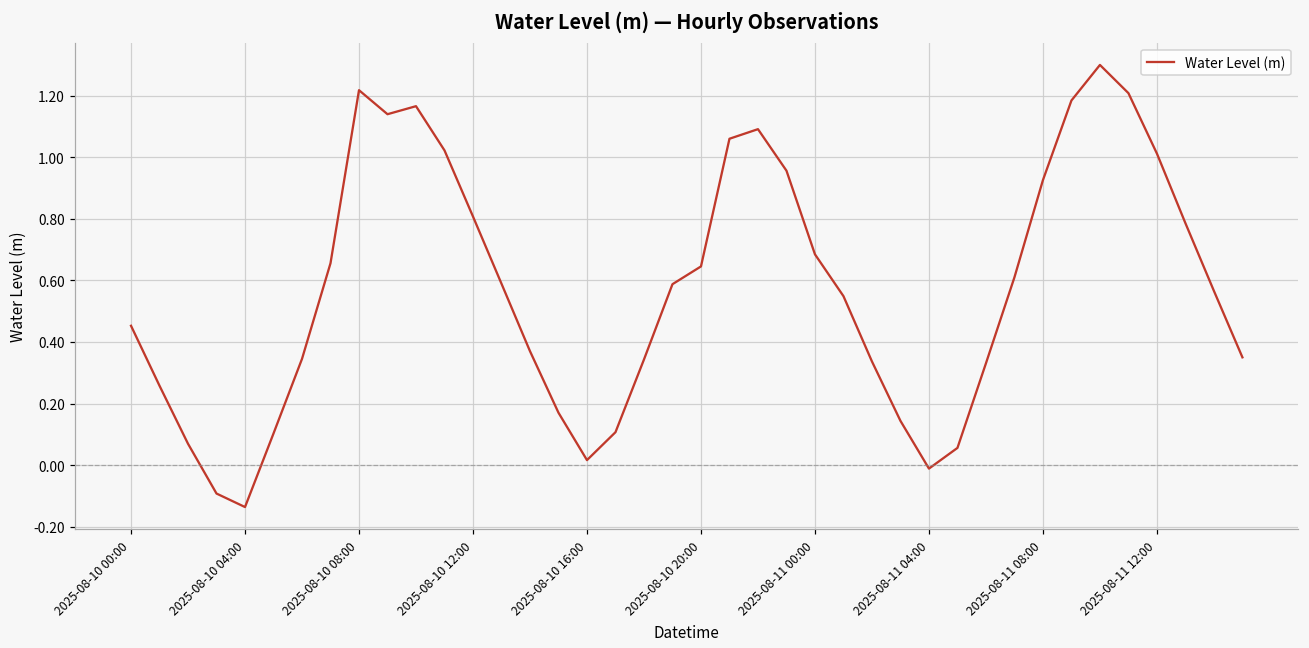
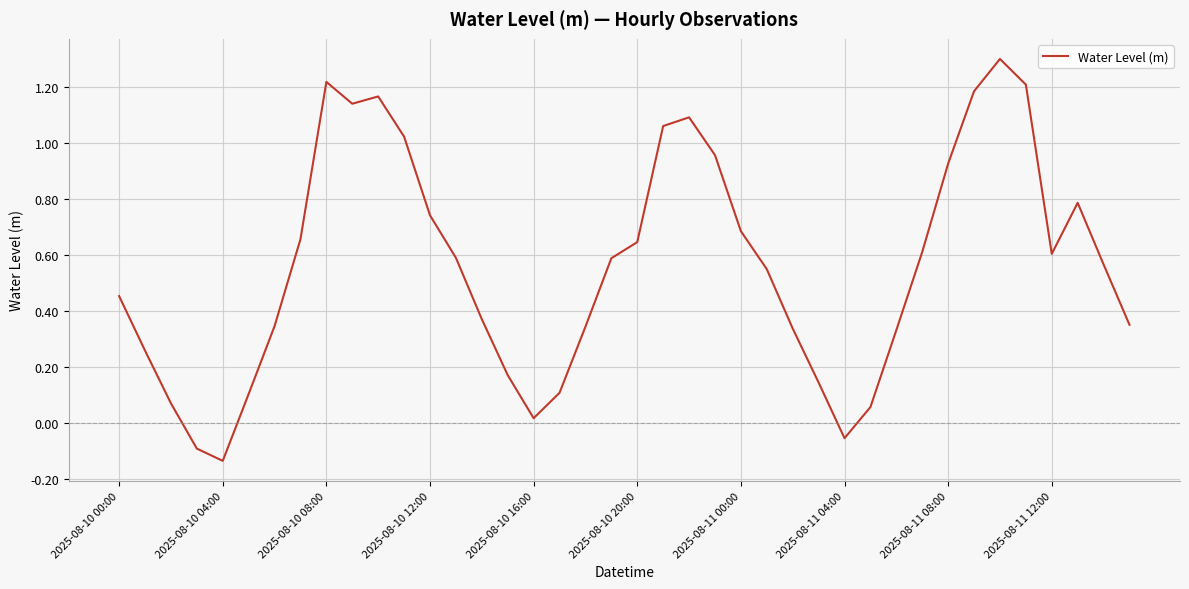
2025-08-10 12:00: 0.81 -> 0.74
2025-08-11 04:00: -0.01 -> -0.05
2025-08-11 12:00: 1.01 -> 0.60
